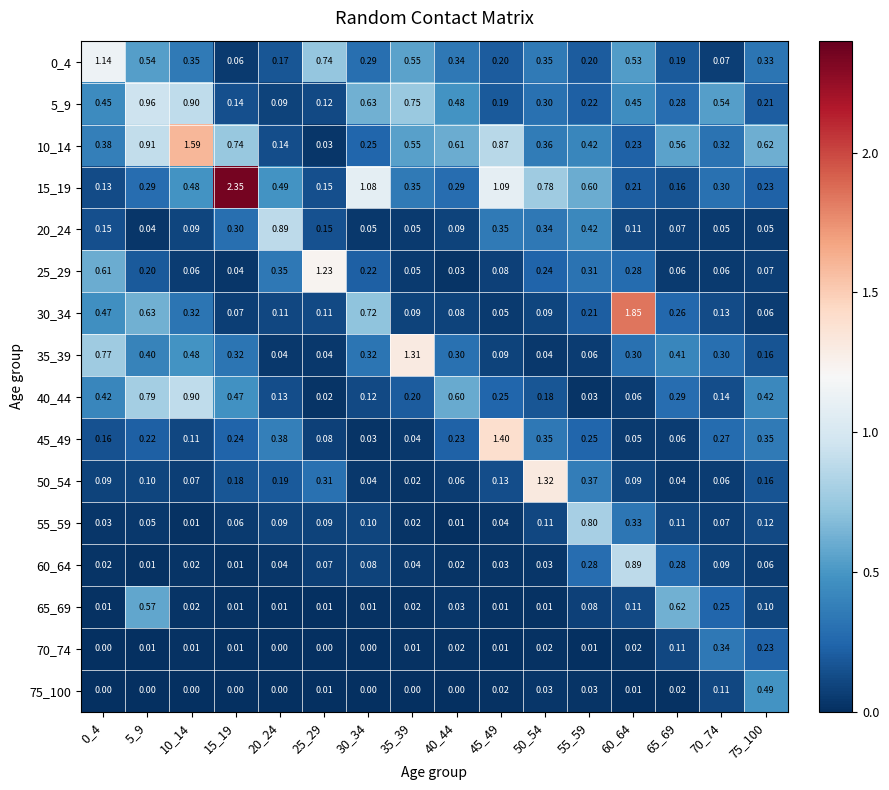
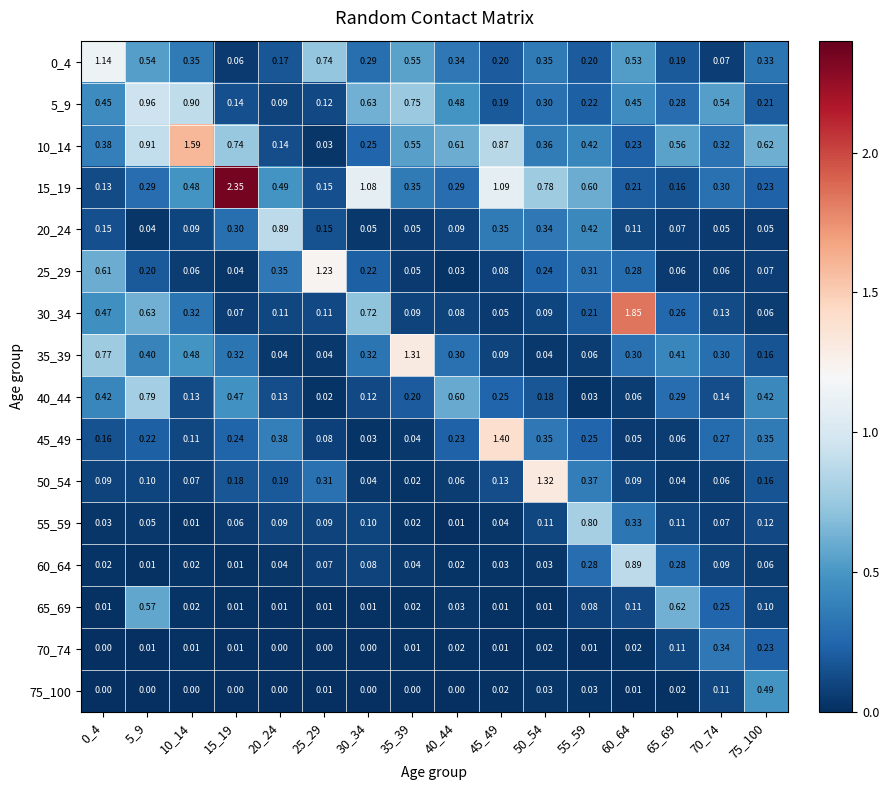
40_44, 10_14: 0.90 -> 0.13
